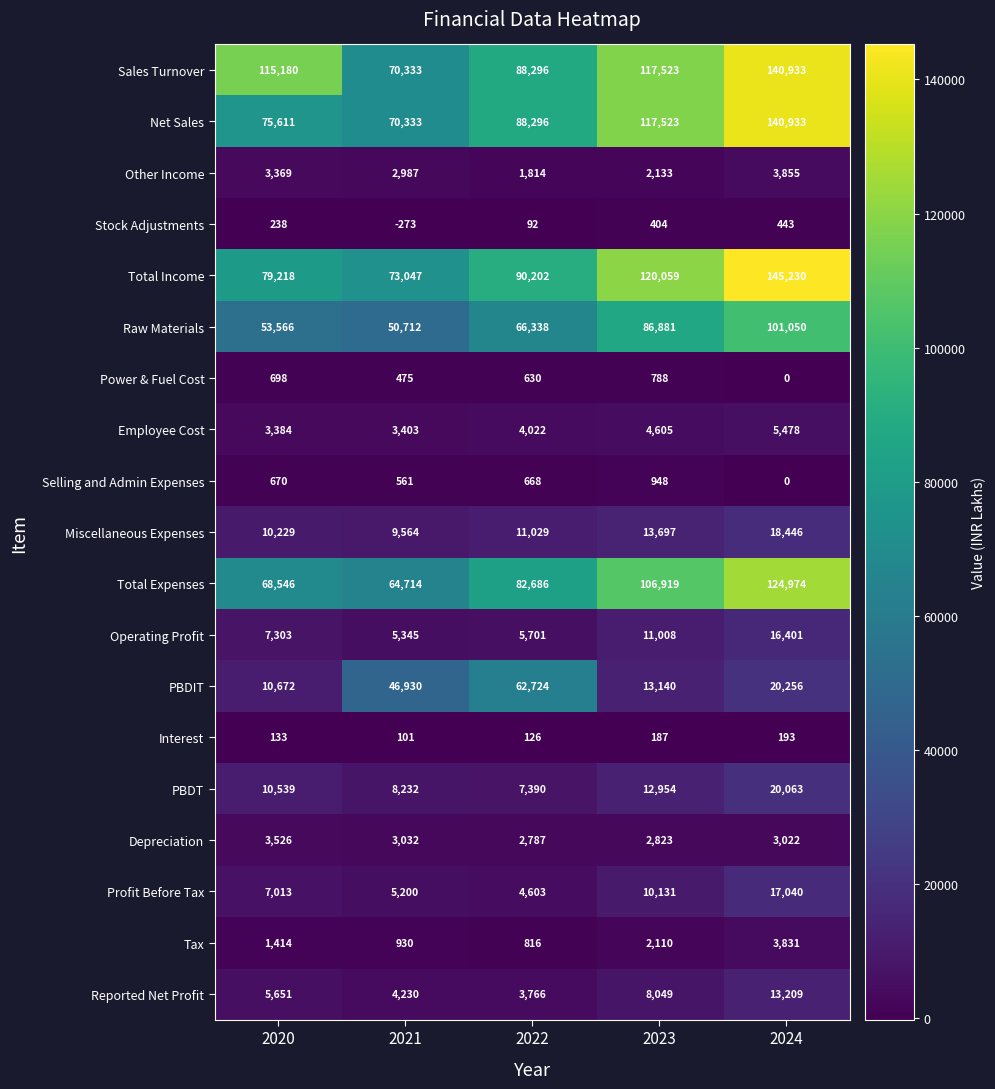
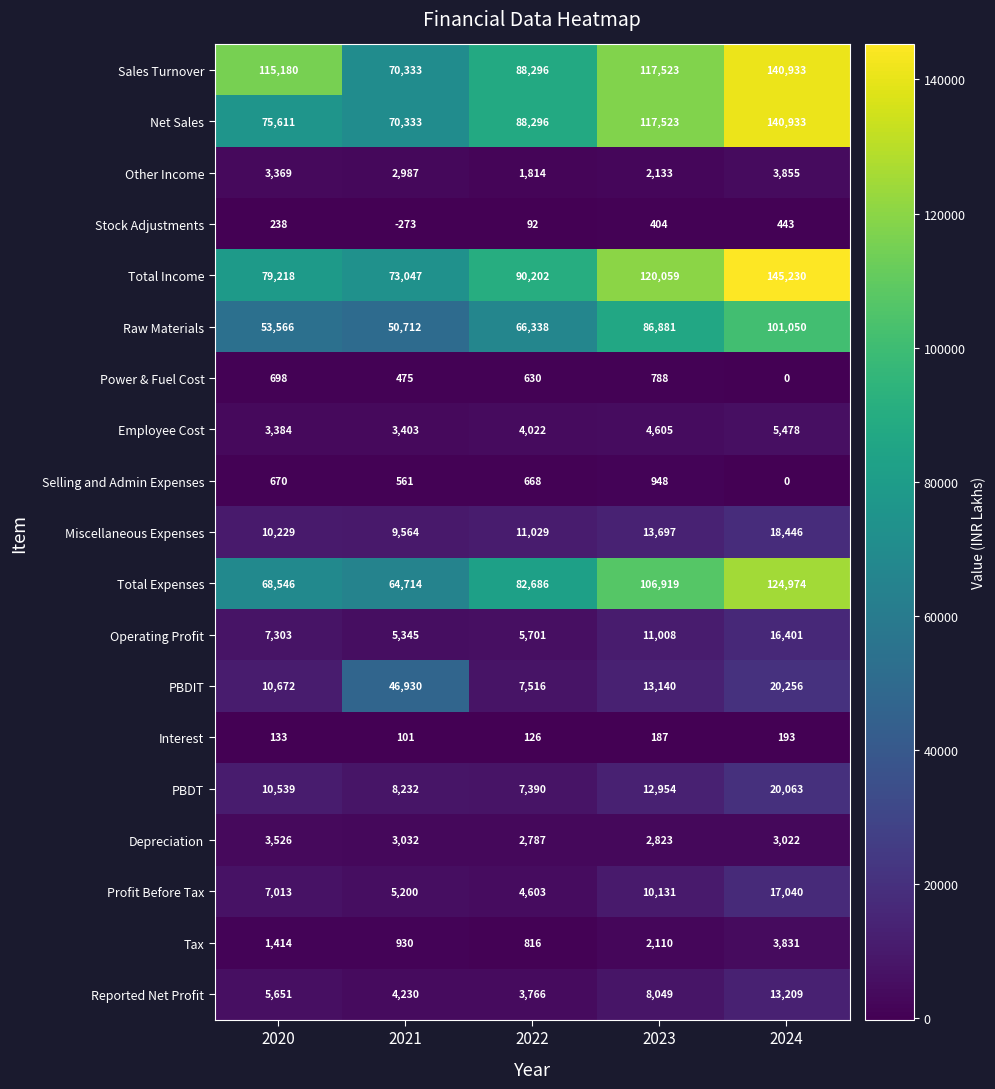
PBDIT, 2022: 62,724 -> 7,516
